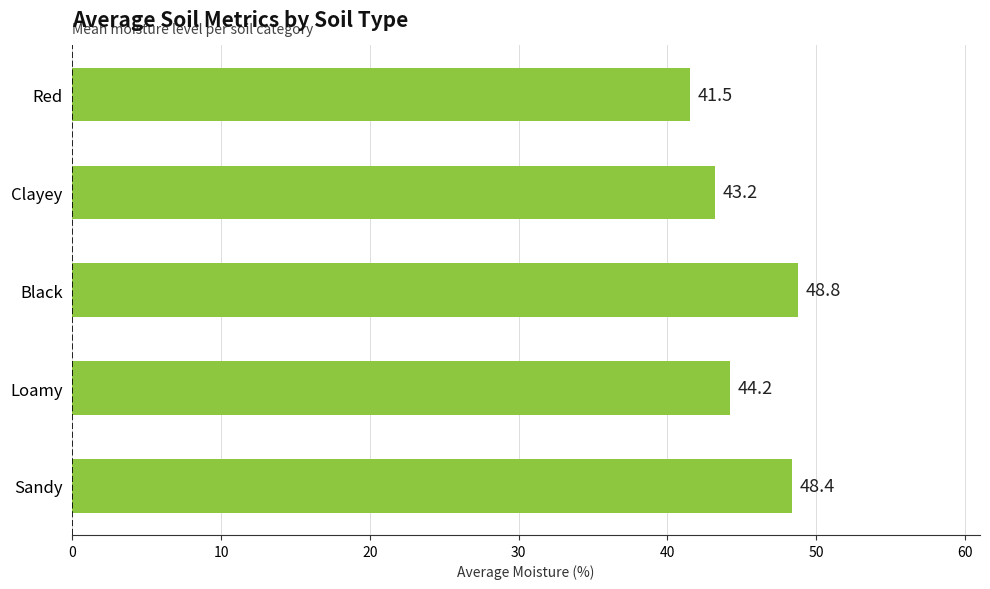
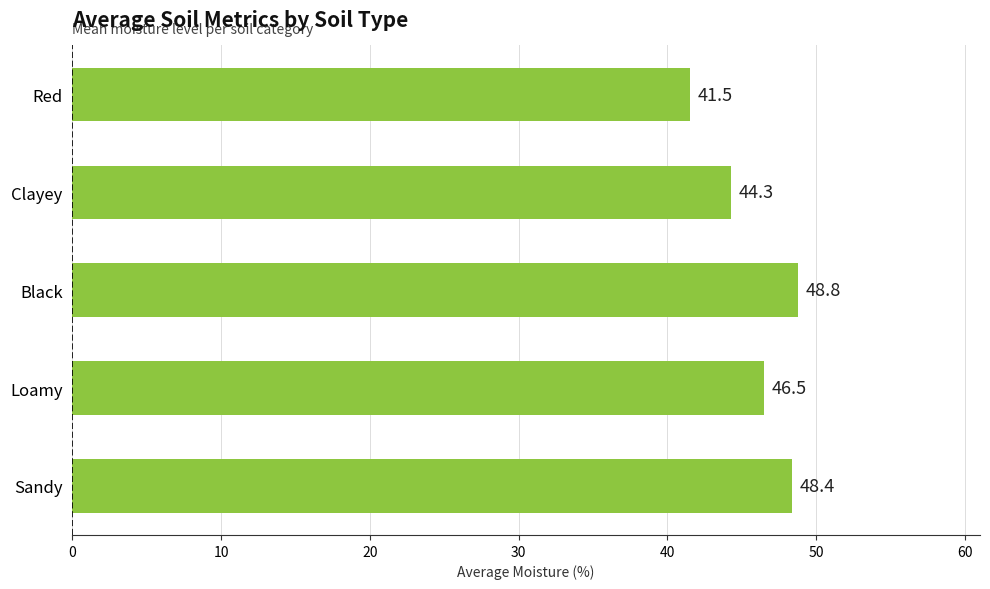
Clayey: 43.2 -> 44.3
Loamy: 44.2 -> 46.5
